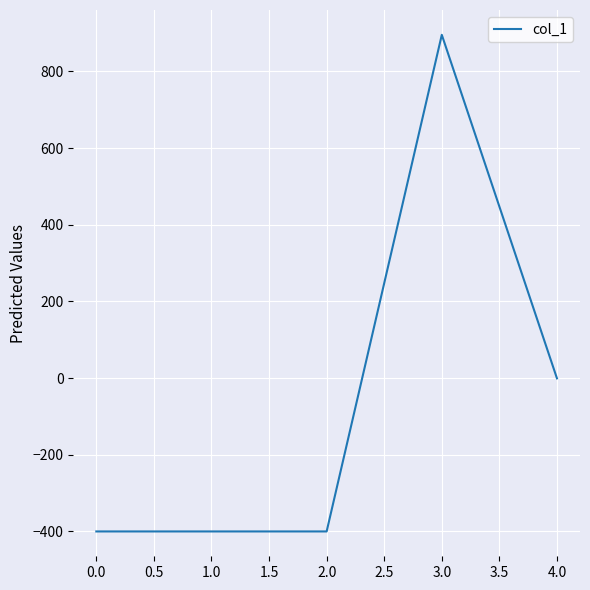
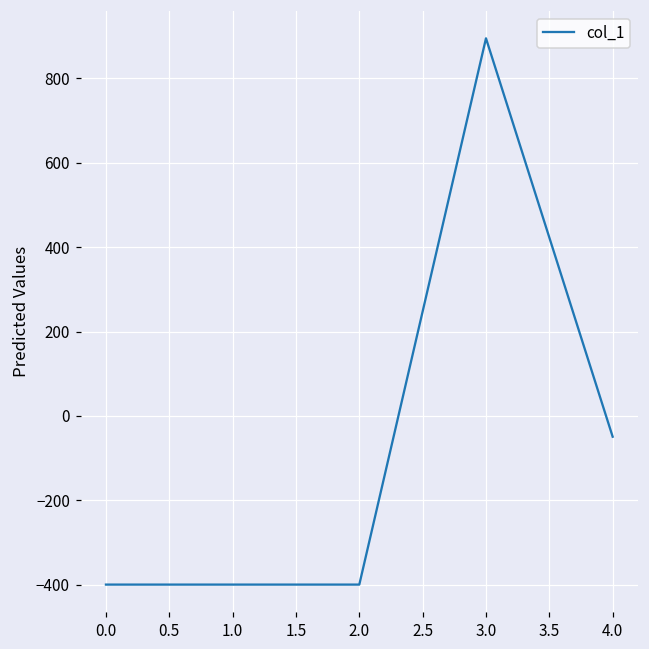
4.0: 0 -> -50
